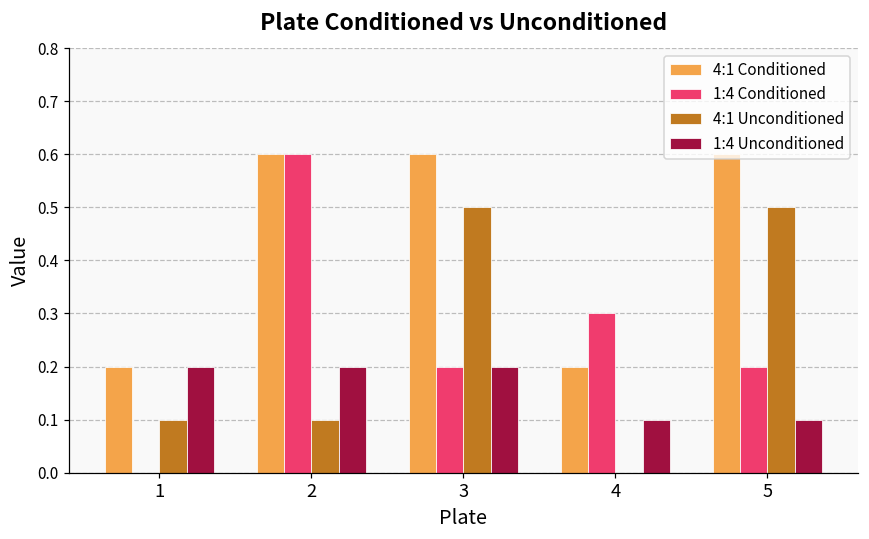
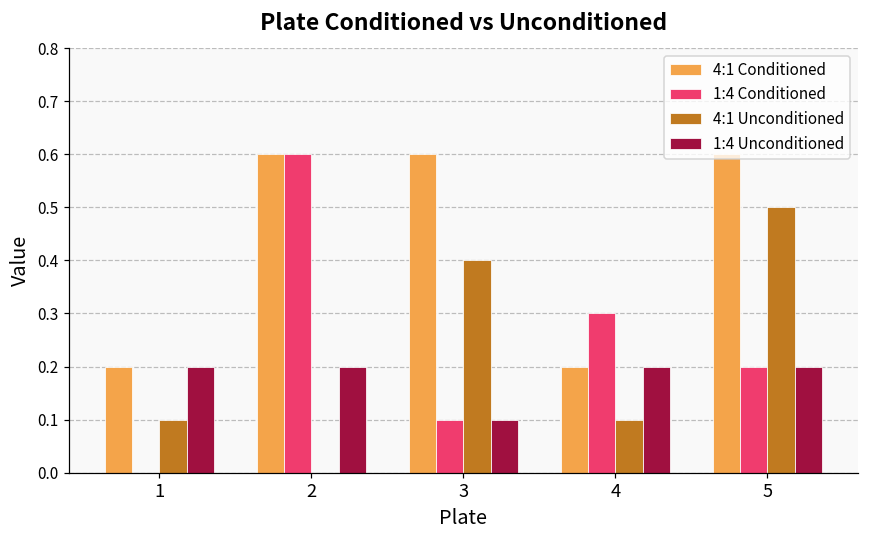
4:1 Unconditioned, 2: 0.1 -> 0.0
1:4 Conditioned, 3: 0.2 -> 0.1
4:1 Unconditioned, 3: 0.5 -> 0.4
1:4 Unconditioned, 3: 0.2 -> 0.1
4:1 Unconditioned, 4: 0.0 -> 0.1
1:4 Unconditioned, 4: 0.1 -> 0.2
1:4 Unconditioned, 5: 0.1 -> 0.2
